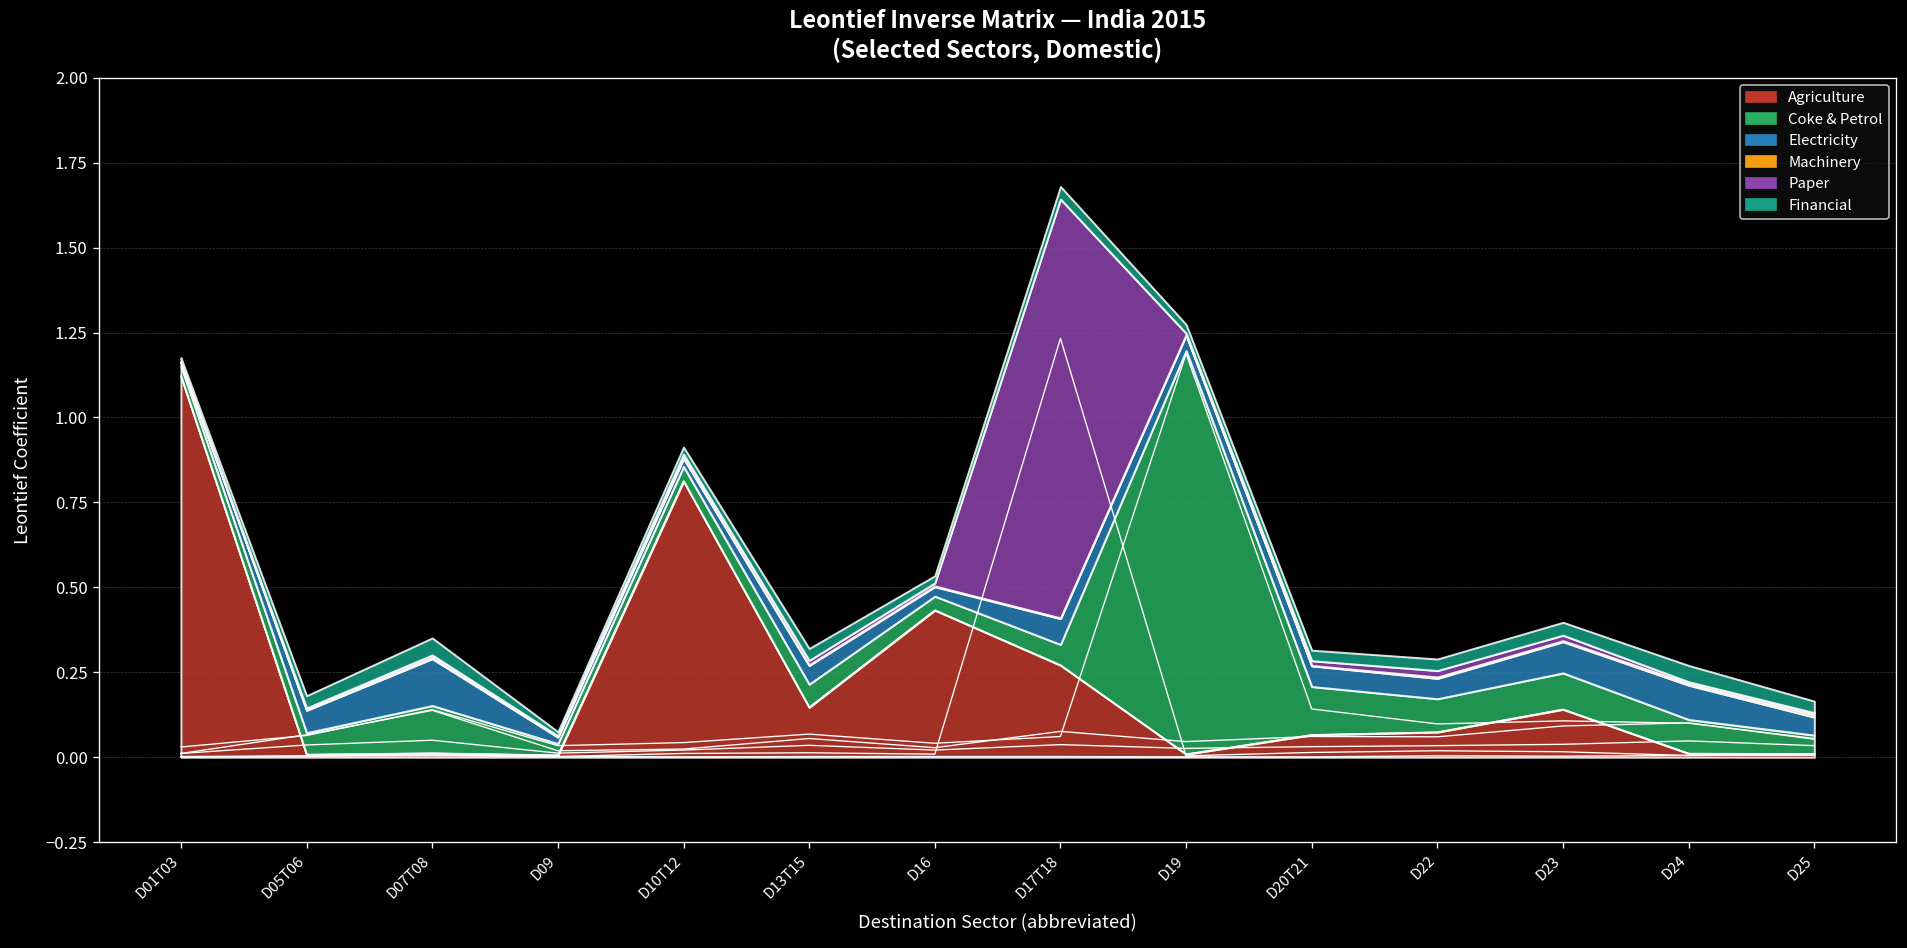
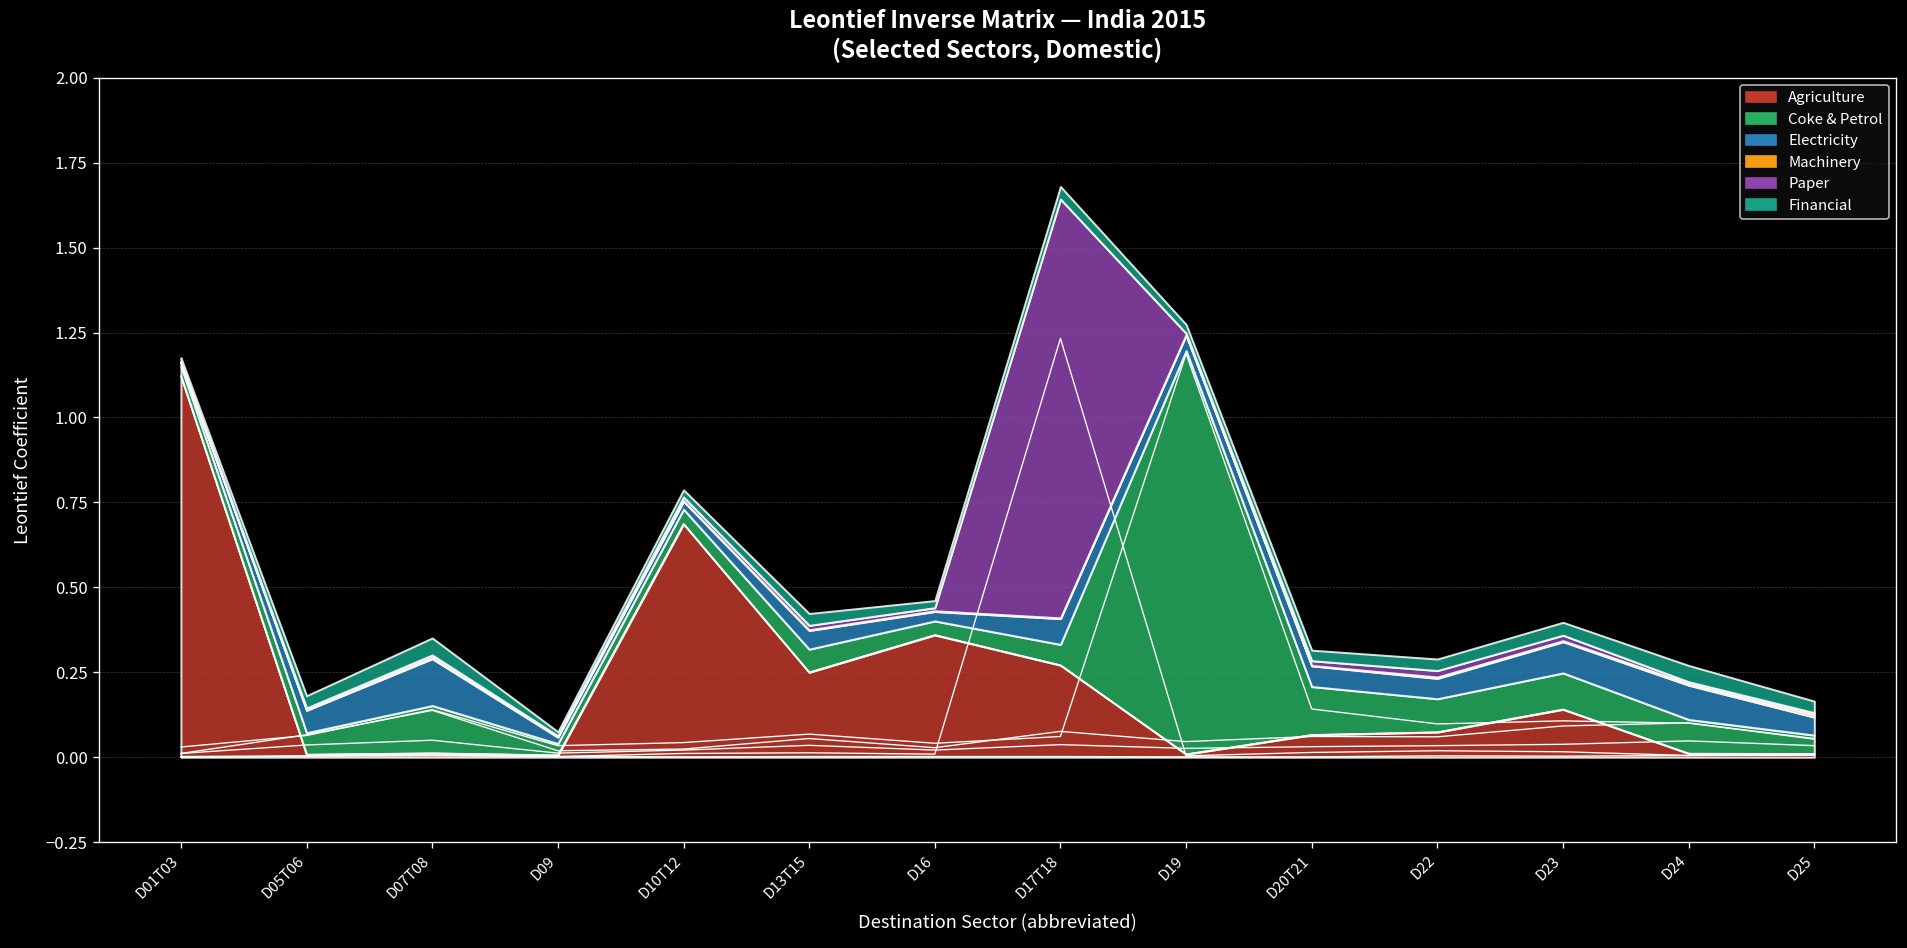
Agriculture, D10T12: 0.81 -> 0.69
Agriculture, D13T15: 0.15 -> 0.25
Agriculture, D16: 0.43 -> 0.36
